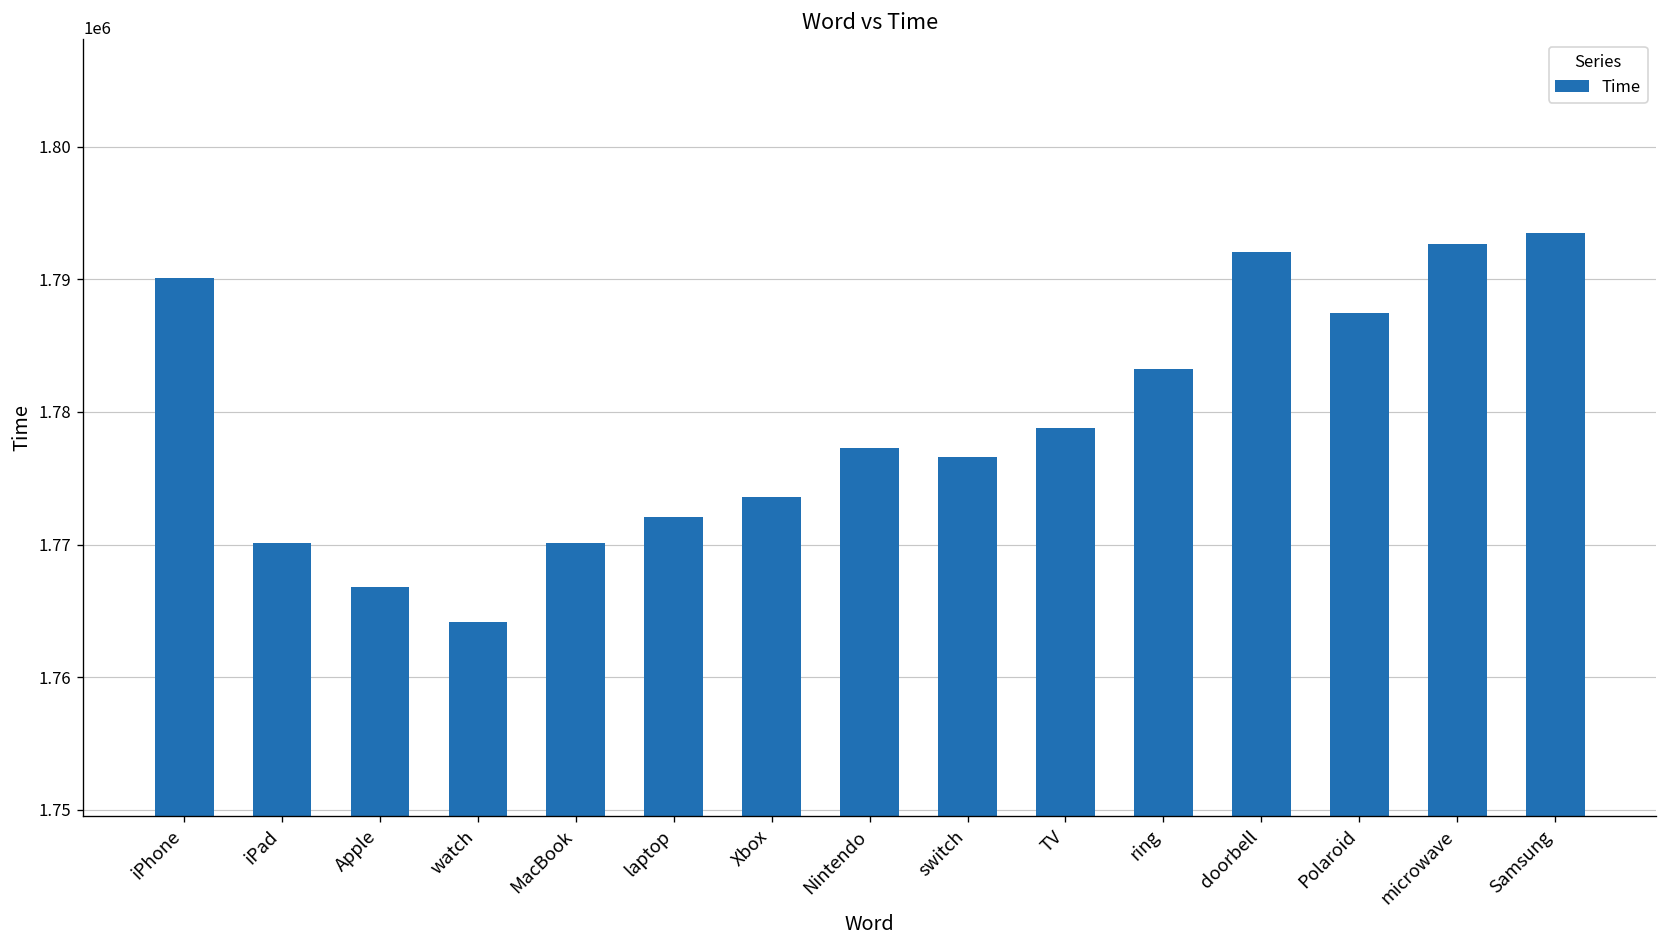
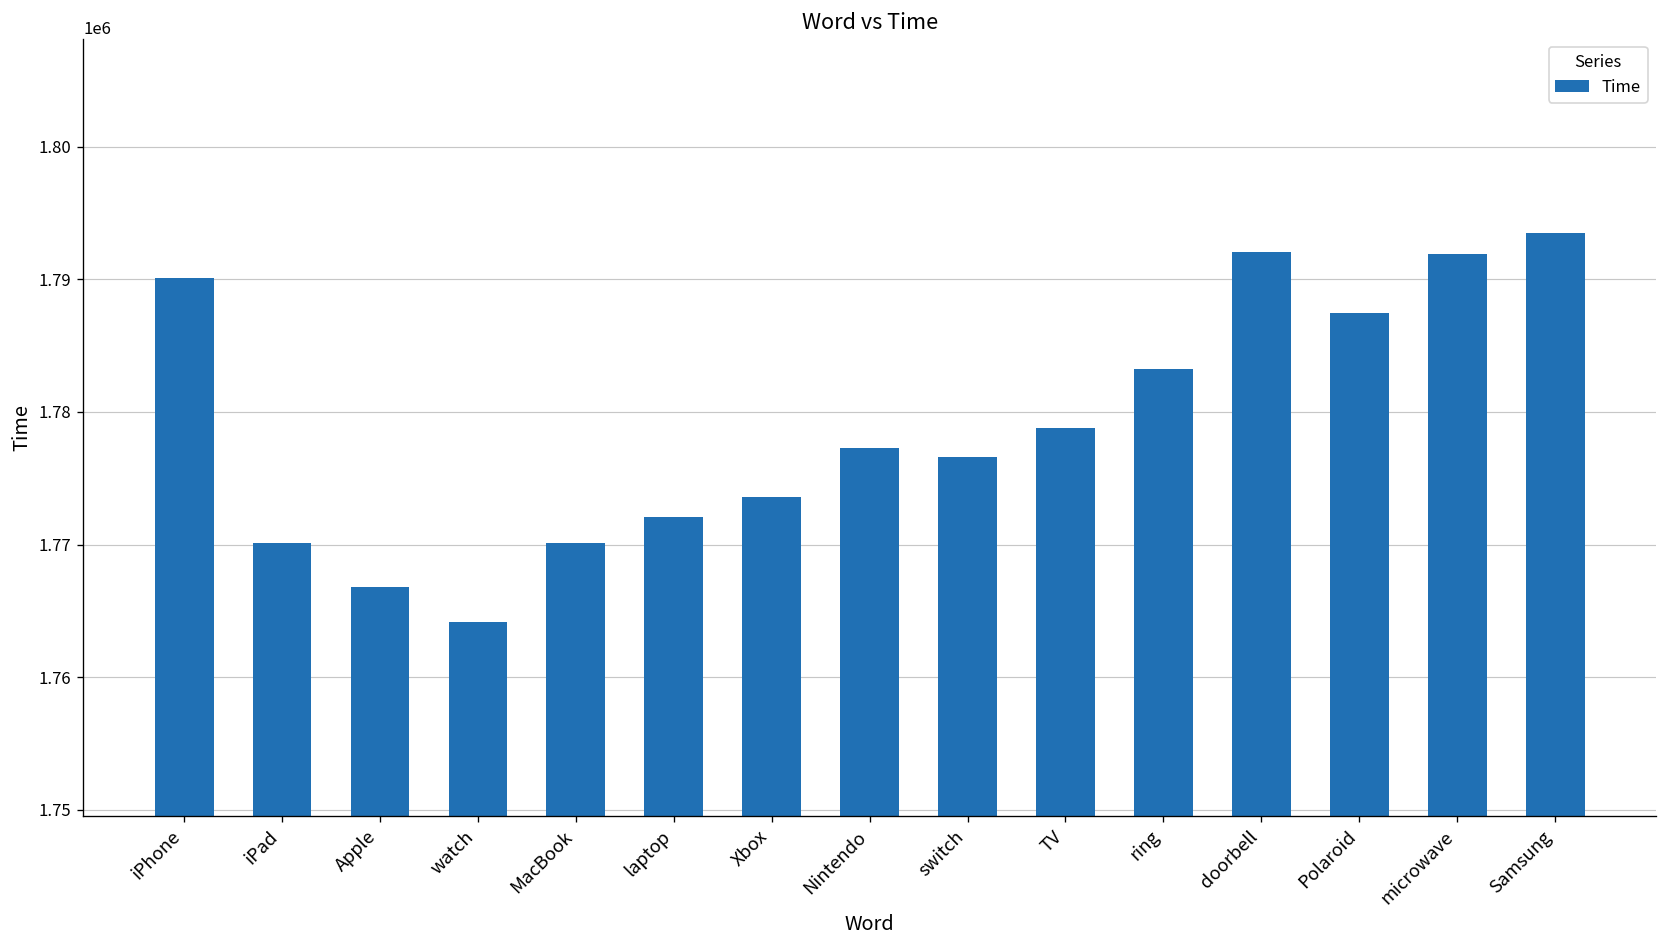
microwave: 1792700 -> 1791900
